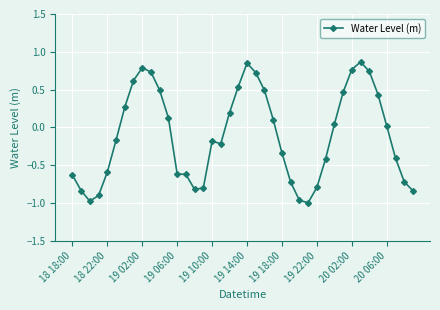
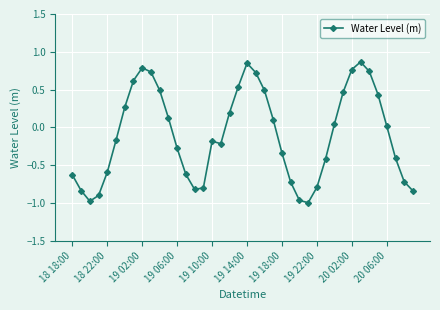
19 06:00: -0.6 -> -0.3
